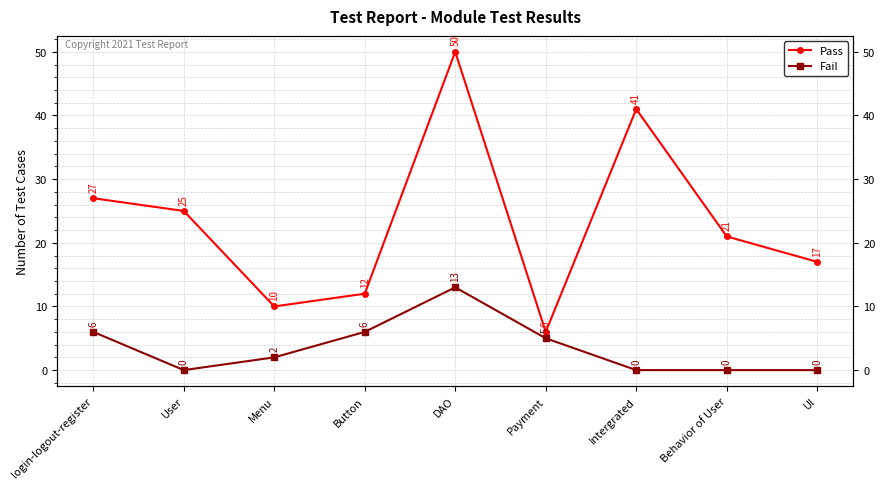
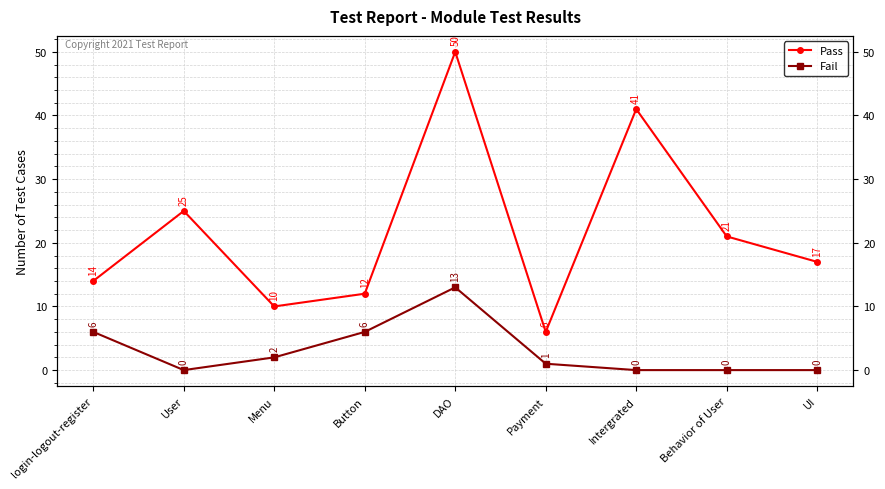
Pass, login-logout-register: 27 -> 14
Fail, Payment: 5 -> 1
